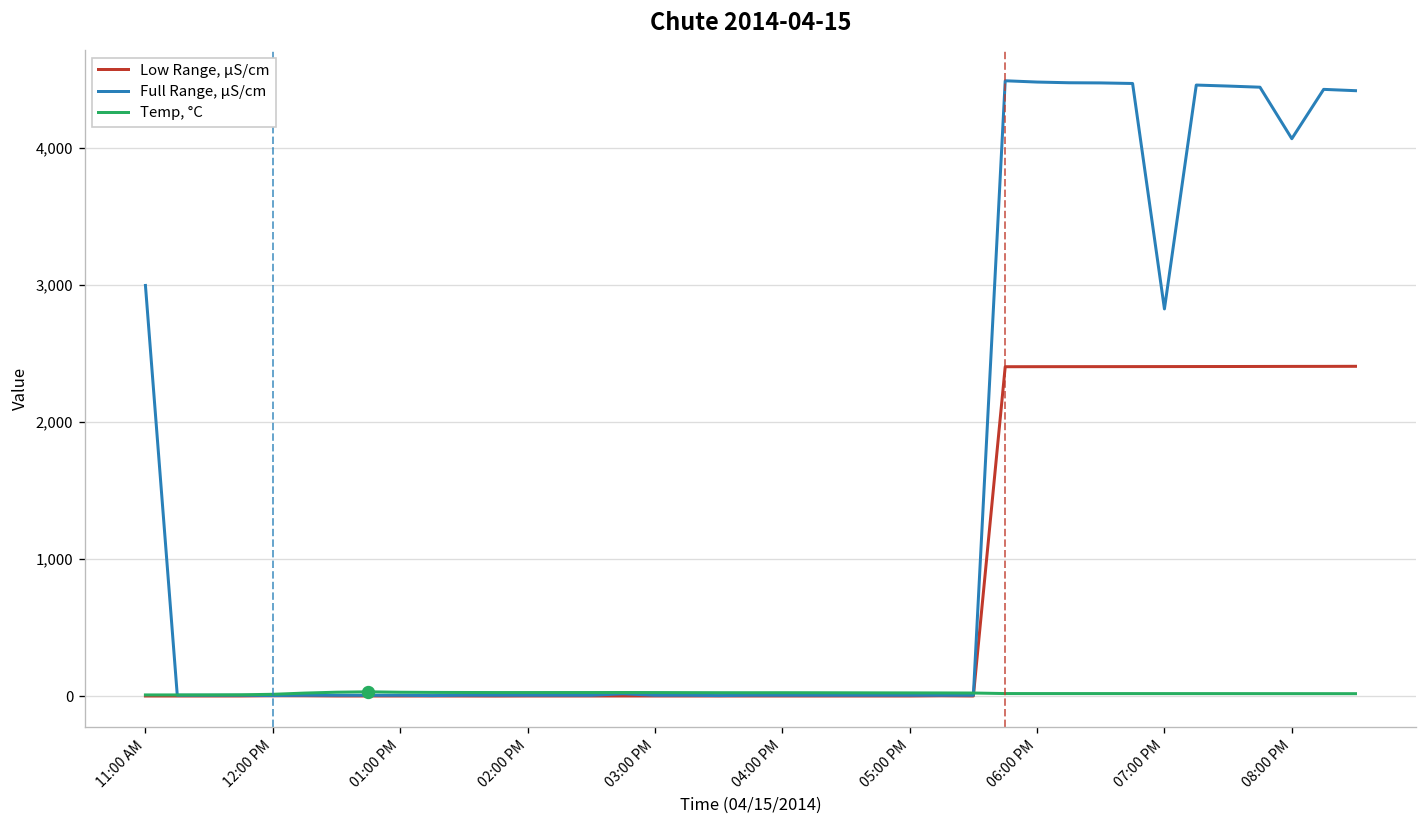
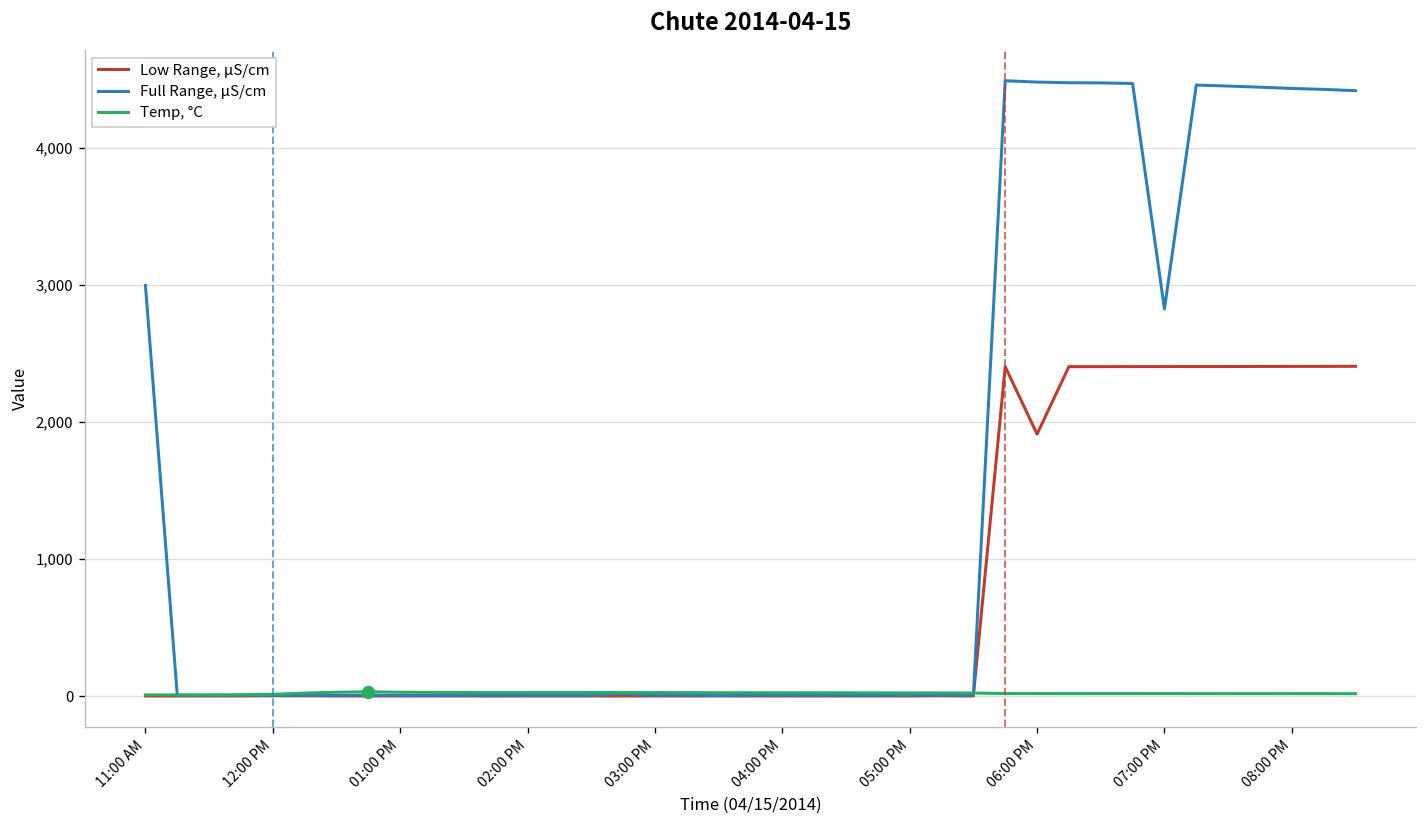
Low Range, μS/cm, 06:00 PM: 2,400 -> 1,910
Full Range, μS/cm, 08:00 PM: 4,060 -> 4,430
